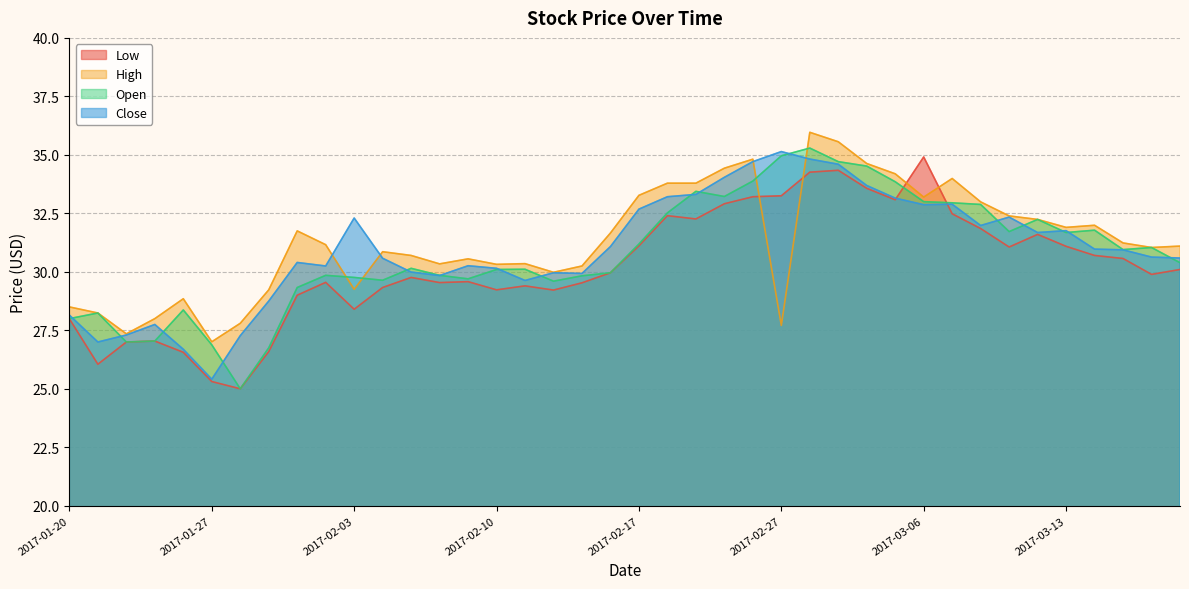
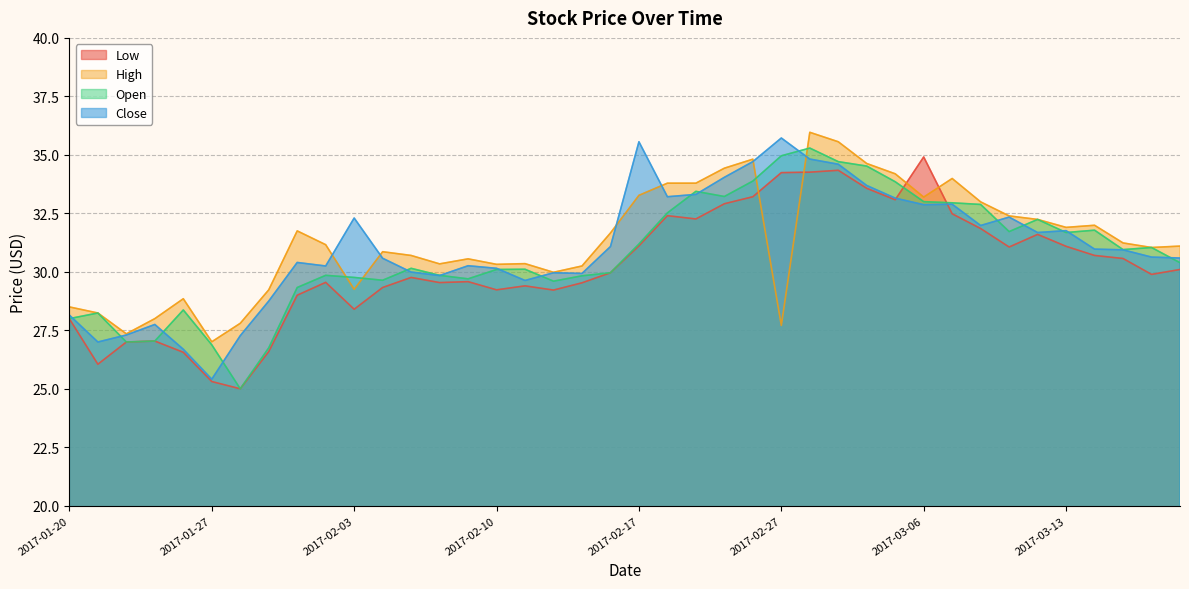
Close, 2017-02-17: 32.7 -> 35.6
Low, 2017-02-27: 33.3 -> 34.2
Close, 2017-02-27: 35.1 -> 35.7
